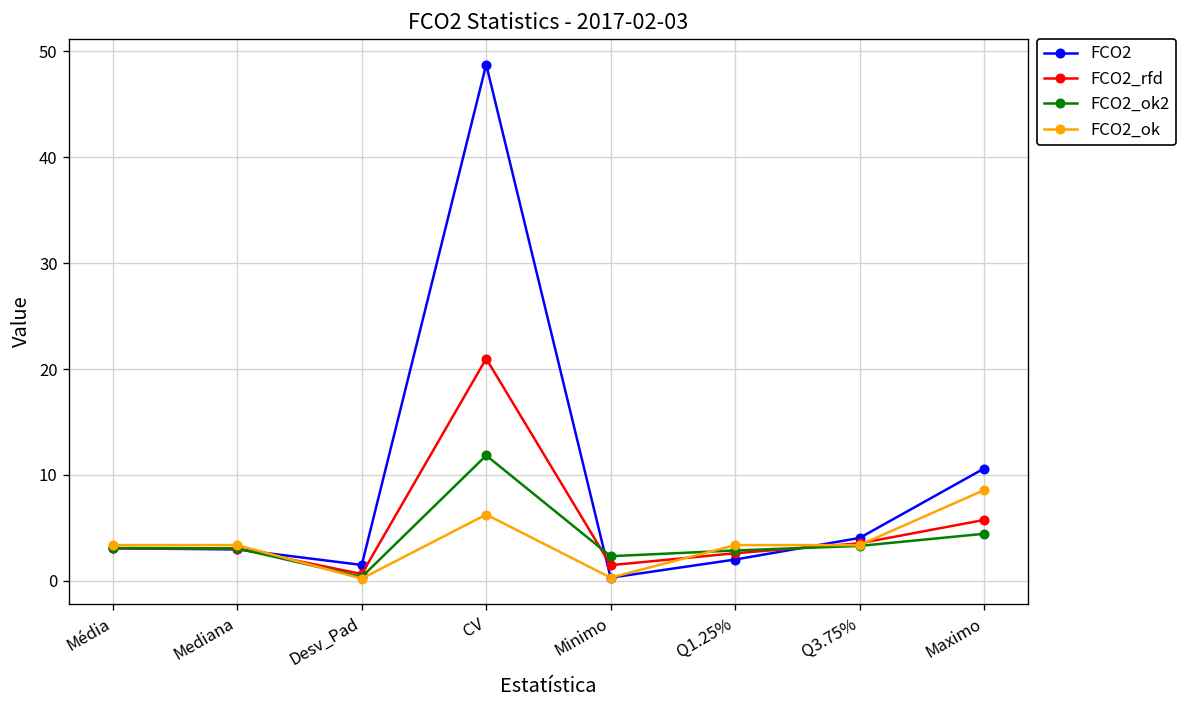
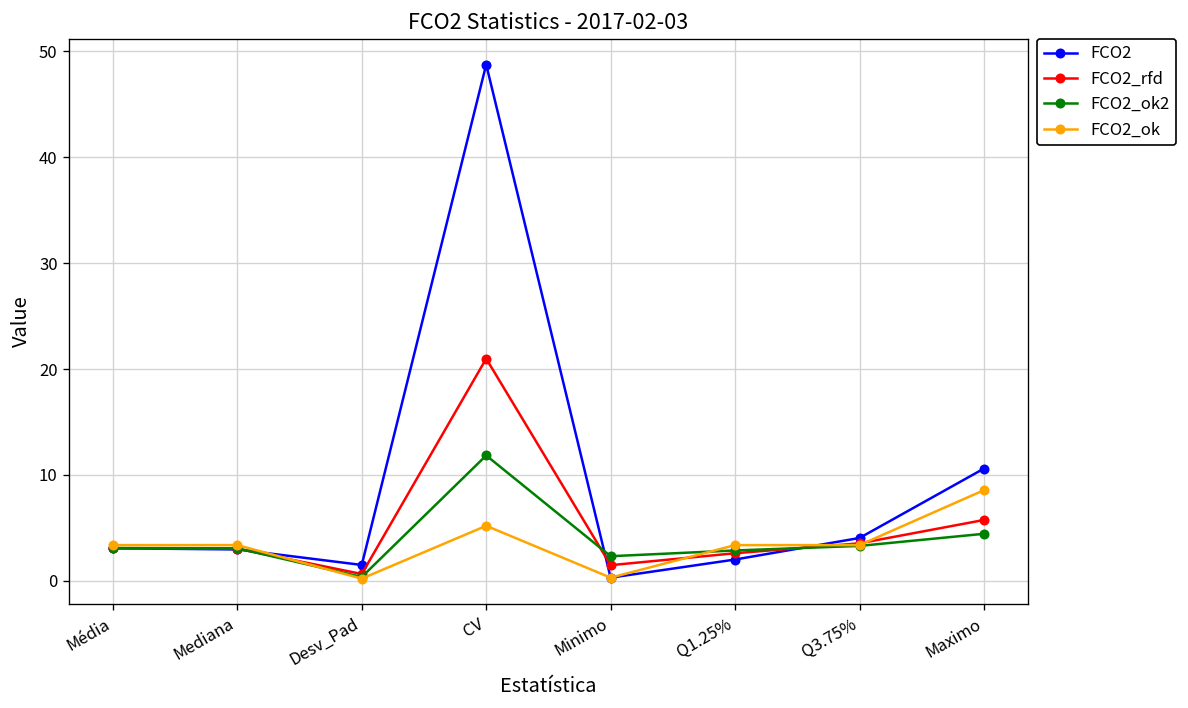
FCO2_ok, CV: 6 -> 5
